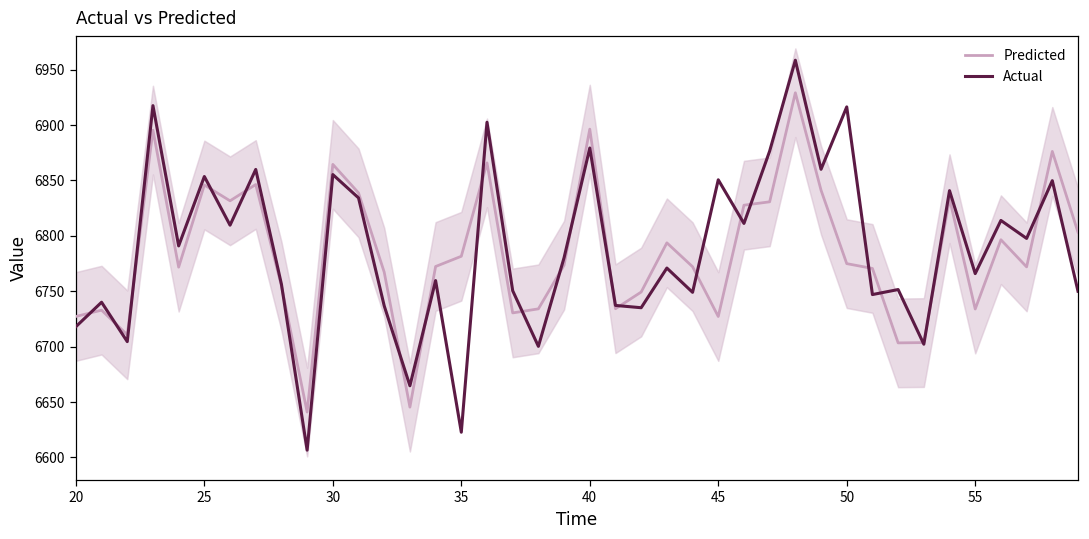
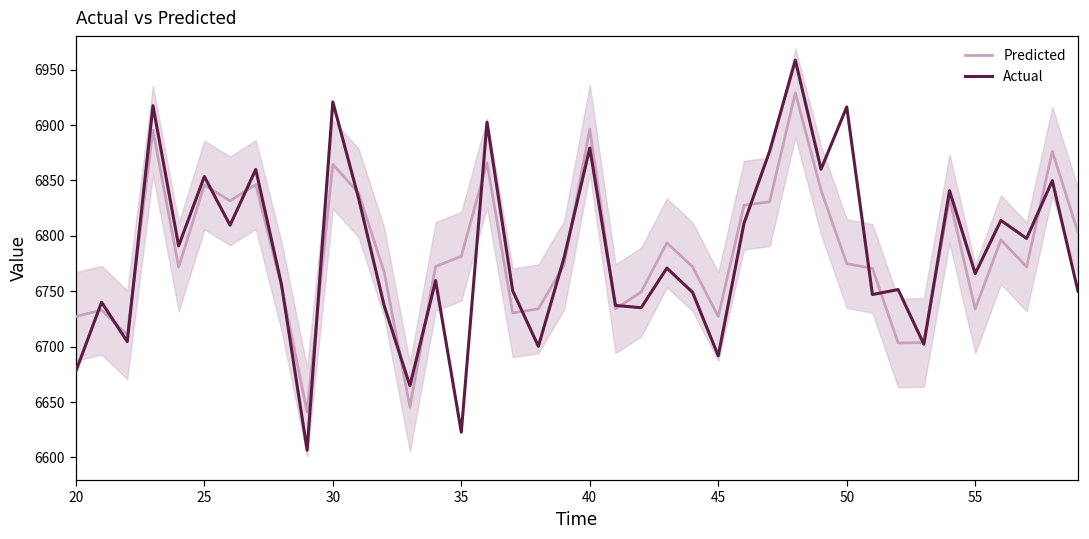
Actual, 20: 6718 -> 6678
Actual, 30: 6855 -> 6921
Actual, 45: 6851 -> 6692
